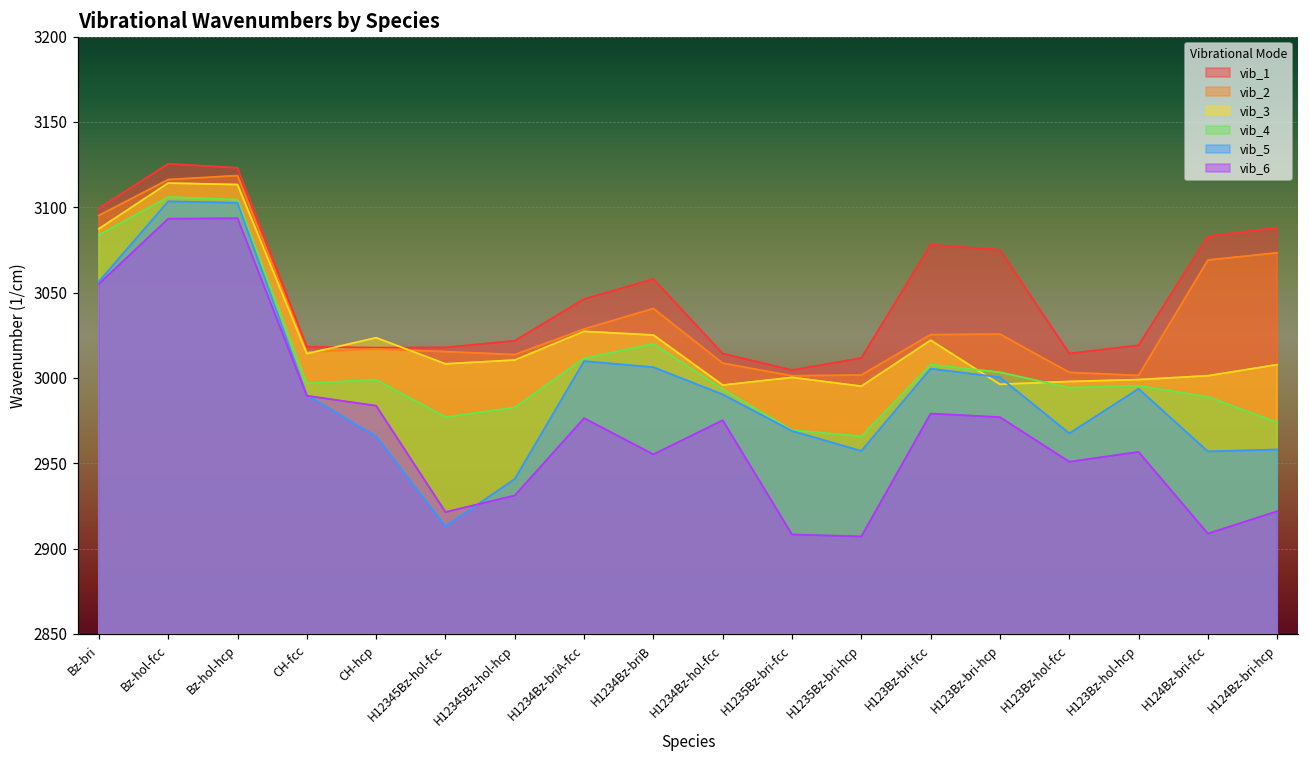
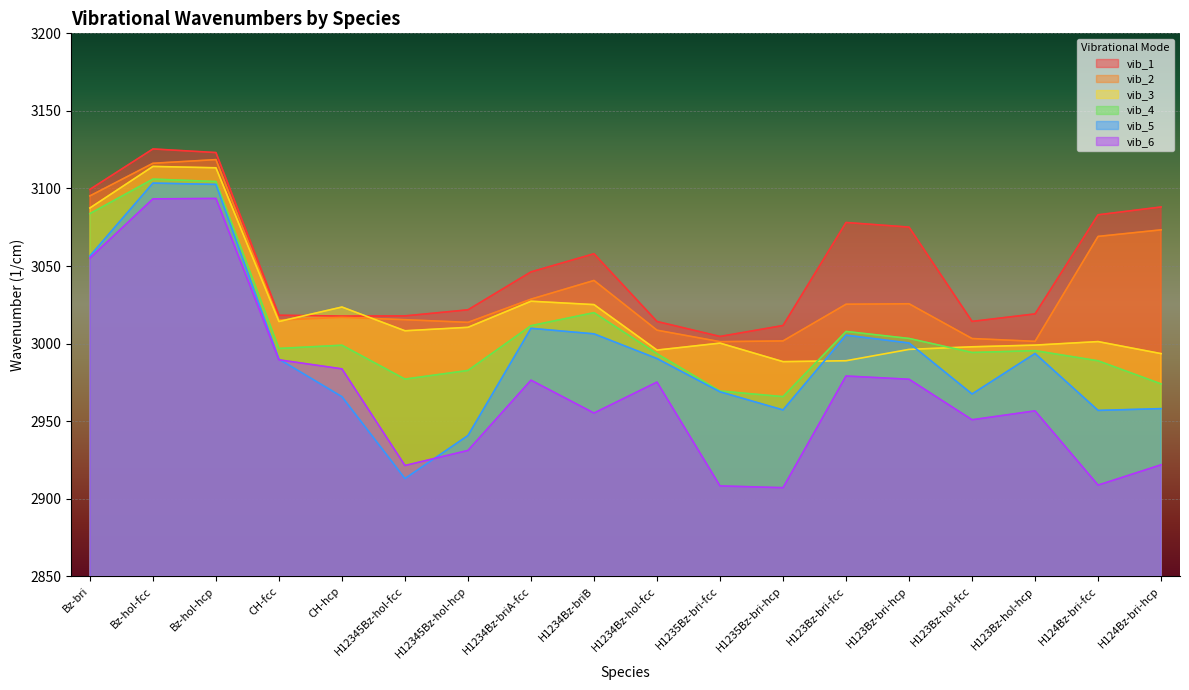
vib_3, H1235Bz-bri-hcp: 2995 -> 2988
vib_3, H123Bz-bri-fcc: 3022 -> 2989
vib_3, H124Bz-bri-hcp: 3008 -> 2994
